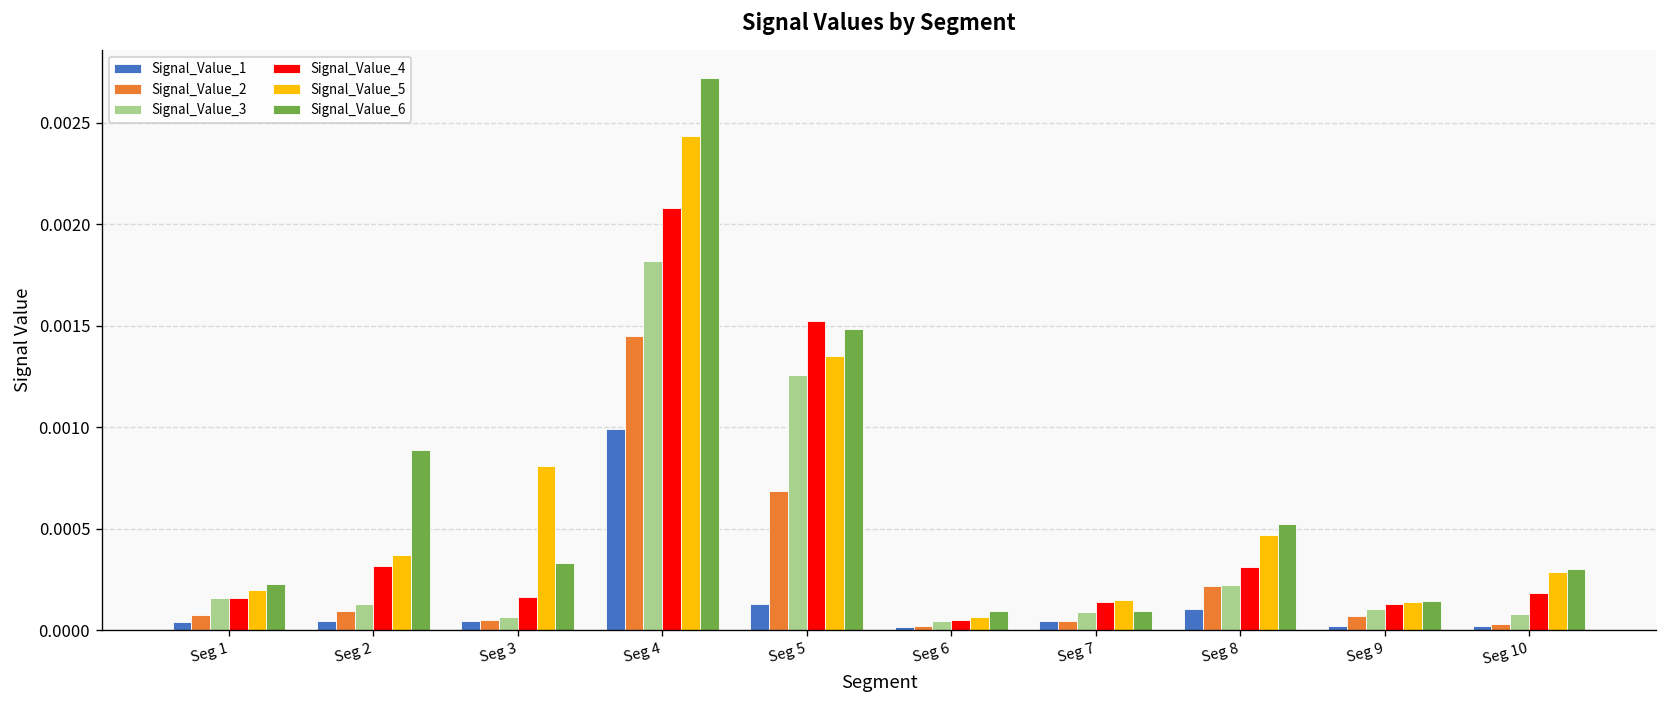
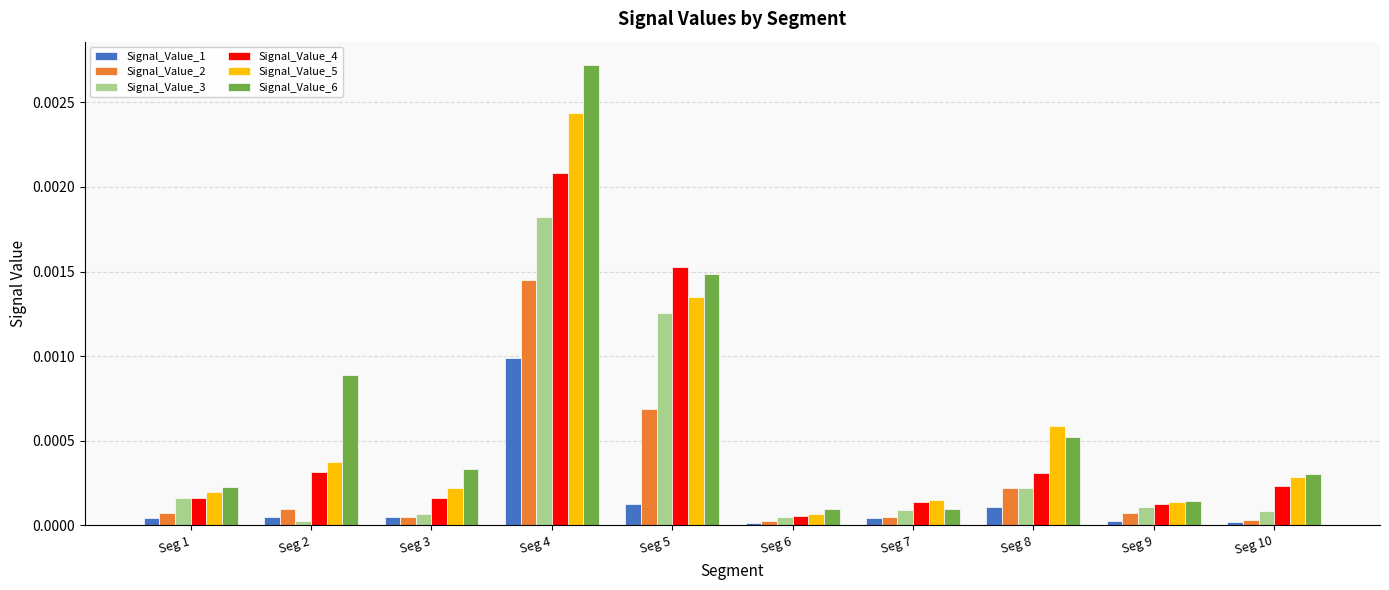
Signal_Value_3, Seg 2: 0.00013 -> 0.00003
Signal_Value_5, Seg 3: 0.00081 -> 0.00022
Signal_Value_5, Seg 8: 0.00047 -> 0.00059
Signal_Value_4, Seg 10: 0.00018 -> 0.00023
